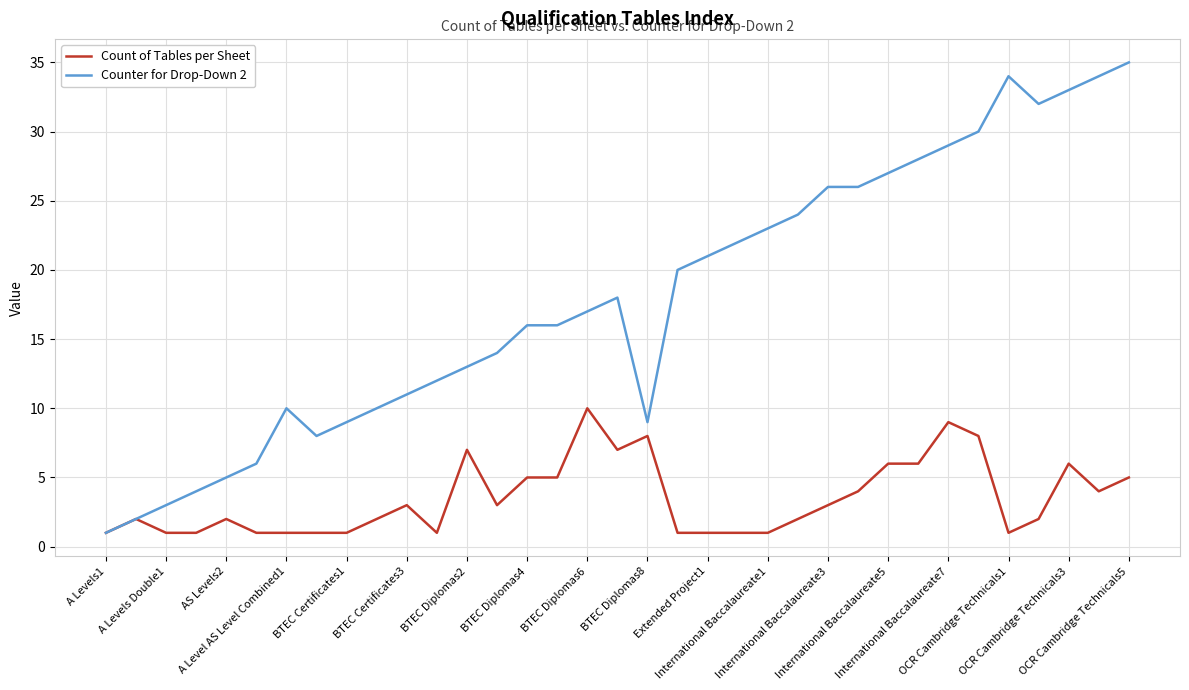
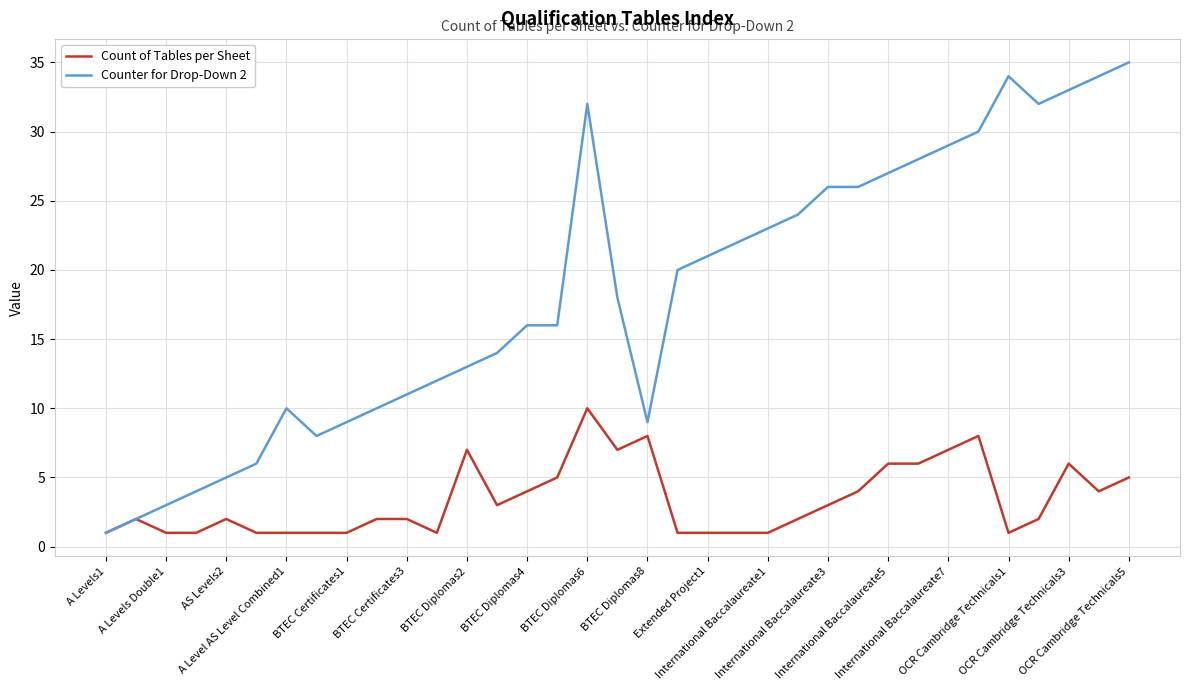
Count of Tables per Sheet, BTEC Certificates3: 3 -> 2
Count of Tables per Sheet, BTEC Diplomas4: 5 -> 4
Counter for Drop-Down 2, BTEC Diplomas6: 17 -> 32
Count of Tables per Sheet, International Baccalaureate7: 9 -> 7
